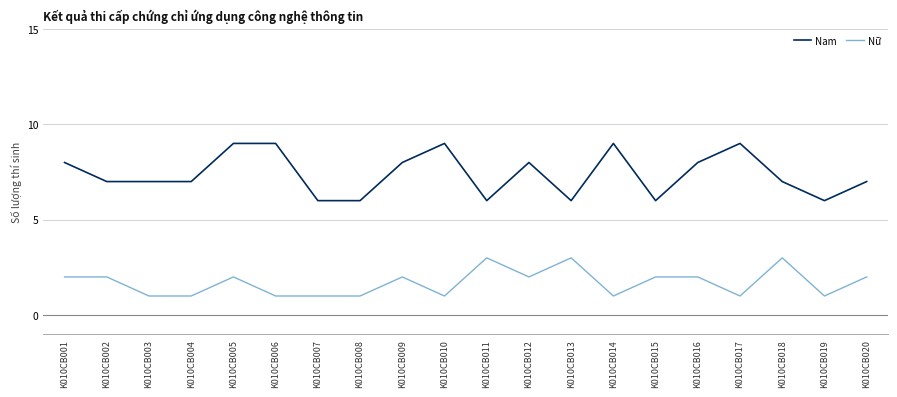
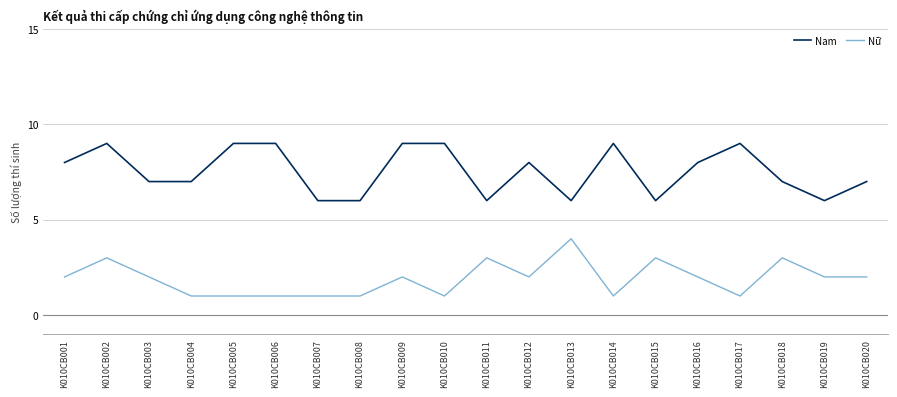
Nam, K010CB002: 7 -> 9
Nữ, K010CB002: 2 -> 3
Nữ, K010CB003: 1 -> 2
Nữ, K010CB005: 2 -> 1
Nam, K010CB009: 8 -> 9
Nữ, K010CB013: 3 -> 4
Nữ, K010CB015: 2 -> 3
Nữ, K010CB019: 1 -> 2
